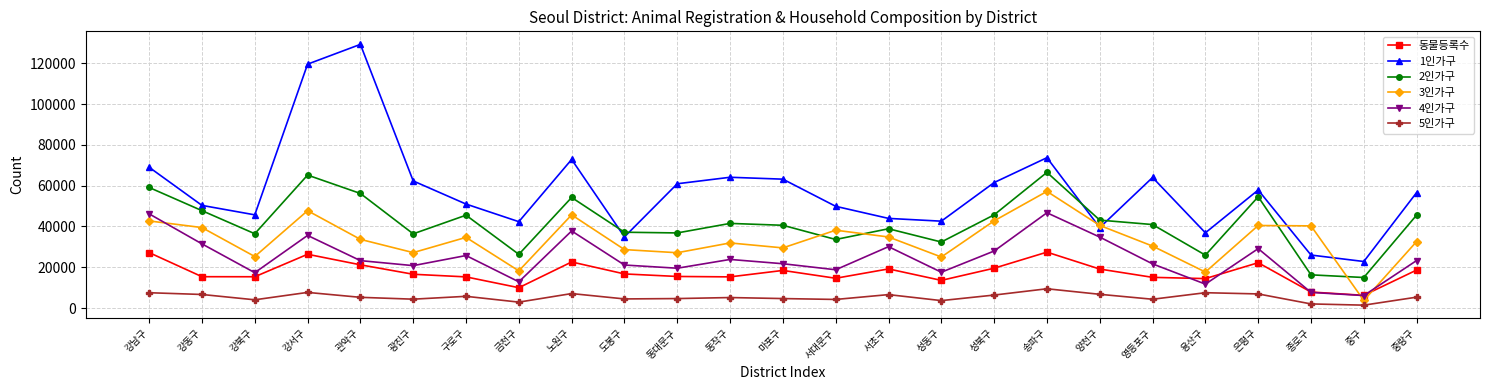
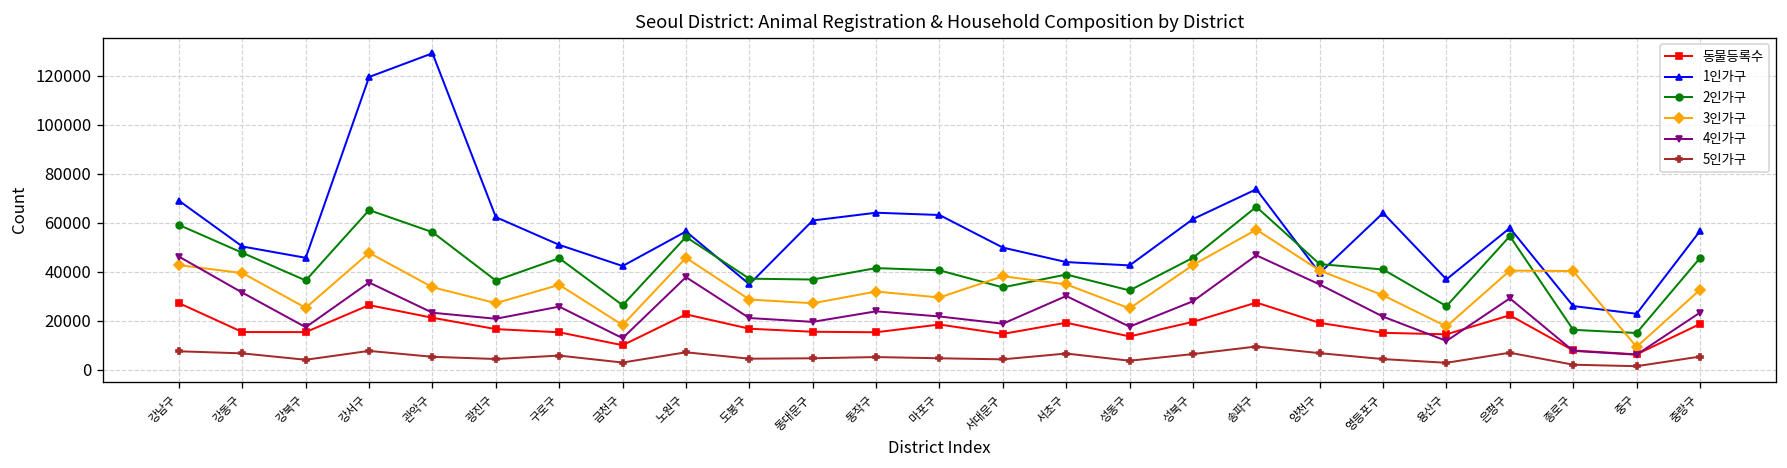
1인가구, 노원구: 73000 -> 56000
5인가구, 용산구: 8000 -> 3000
3인가구, 중구: 4000 -> 9000
